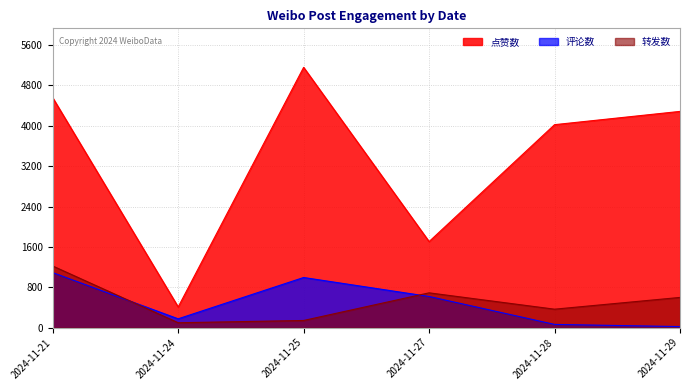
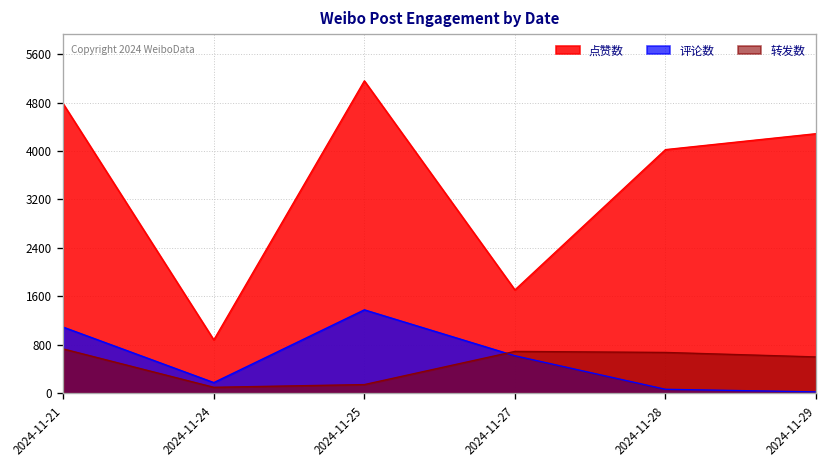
点赞数, 2024-11-21: 4600 -> 4800
转发数, 2024-11-21: 1200 -> 700
点赞数, 2024-11-24: 400 -> 900
评论数, 2024-11-25: 1000 -> 1400
转发数, 2024-11-28: 400 -> 700
